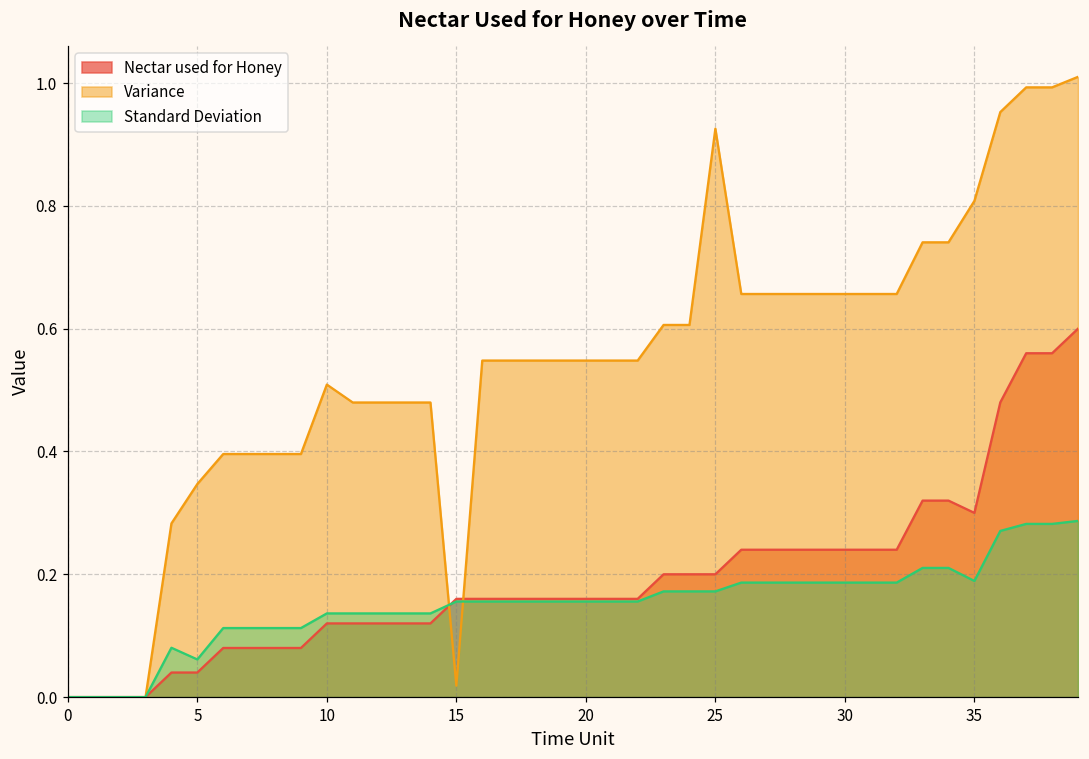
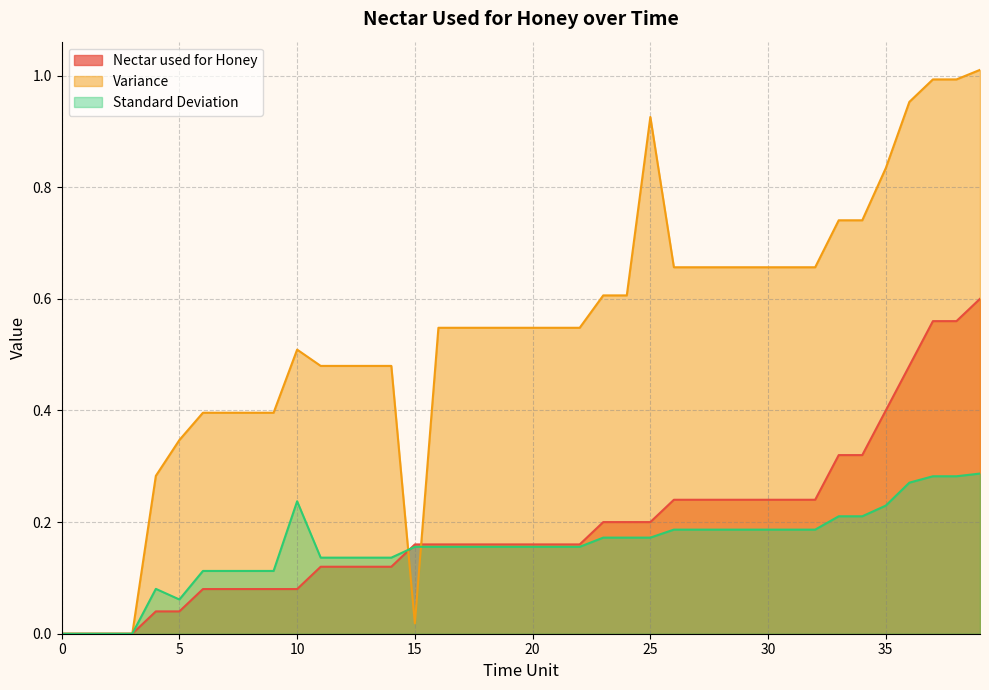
Nectar used for Honey, 10: 0.12 -> 0.08
Standard Deviation, 10: 0.14 -> 0.24
Nectar used for Honey, 35: 0.3 -> 0.4
Variance, 35: 0.81 -> 0.83
Standard Deviation, 35: 0.19 -> 0.23
